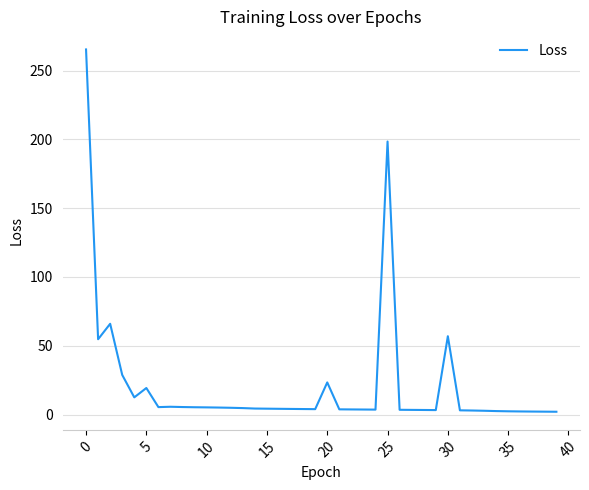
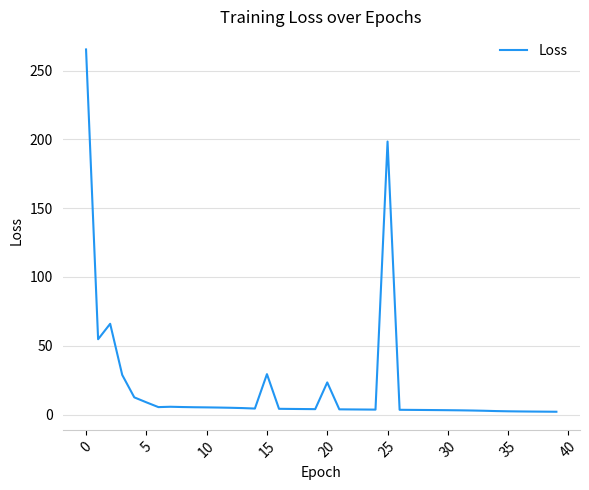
5: 19 -> 9
15: 4 -> 29
30: 57 -> 3
